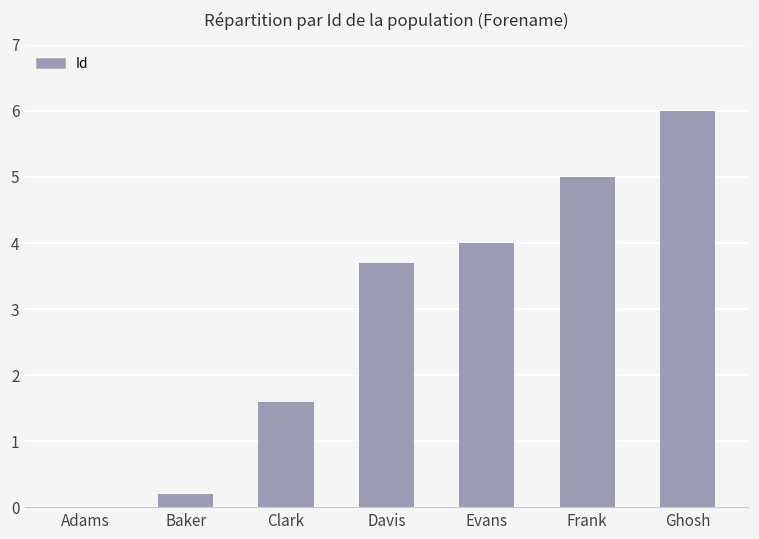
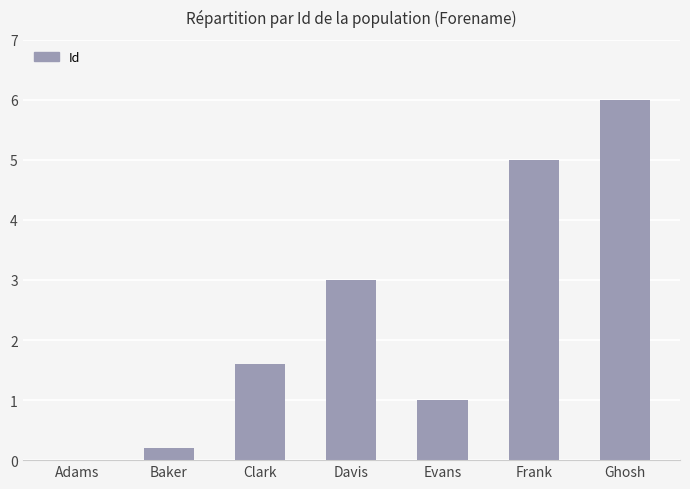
Davis: 3.7 -> 3.0
Evans: 4 -> 1
